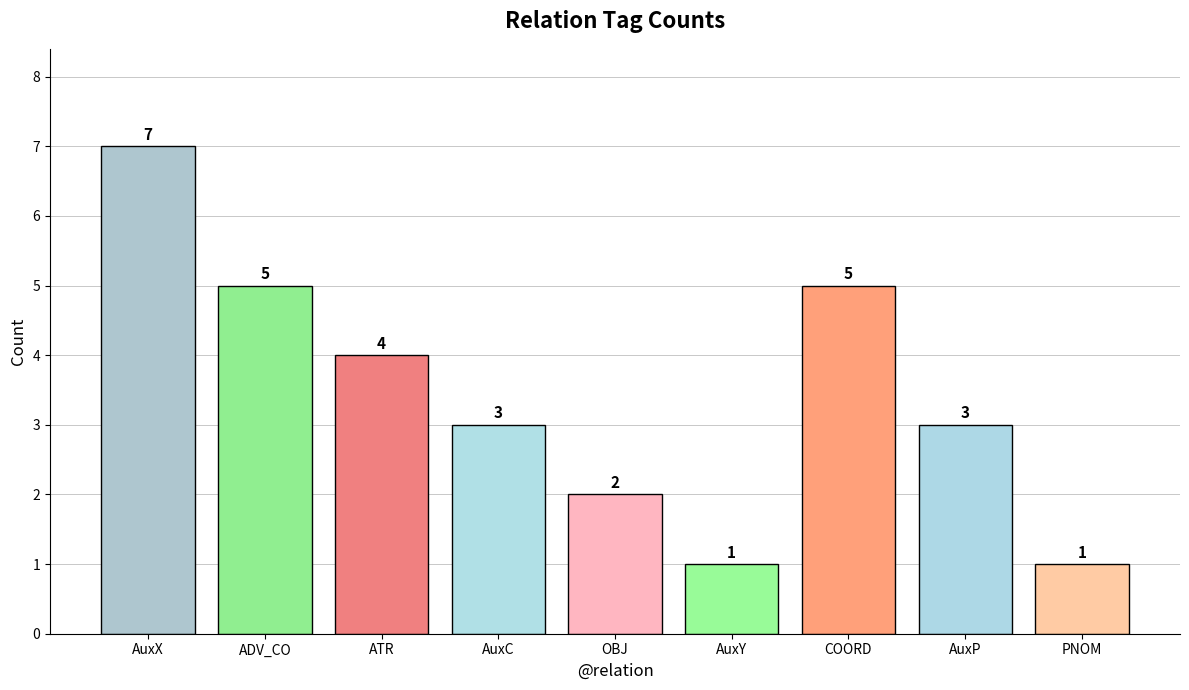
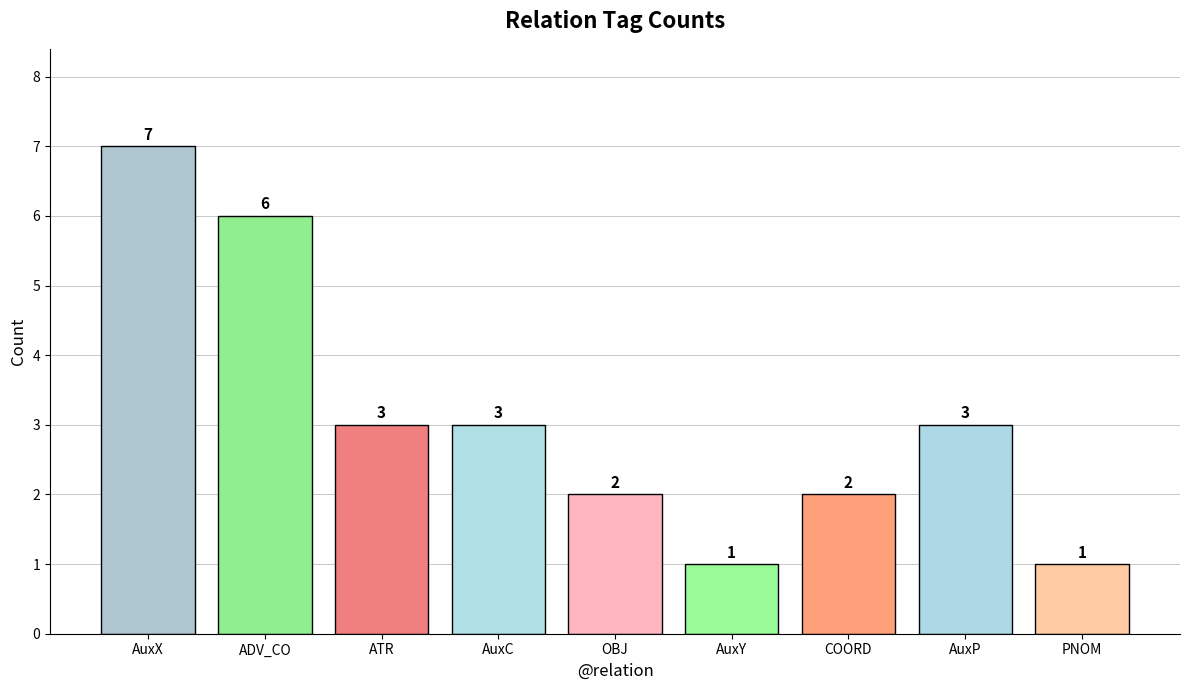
ADV_CO: 5 -> 6
ATR: 4 -> 3
COORD: 5 -> 2
